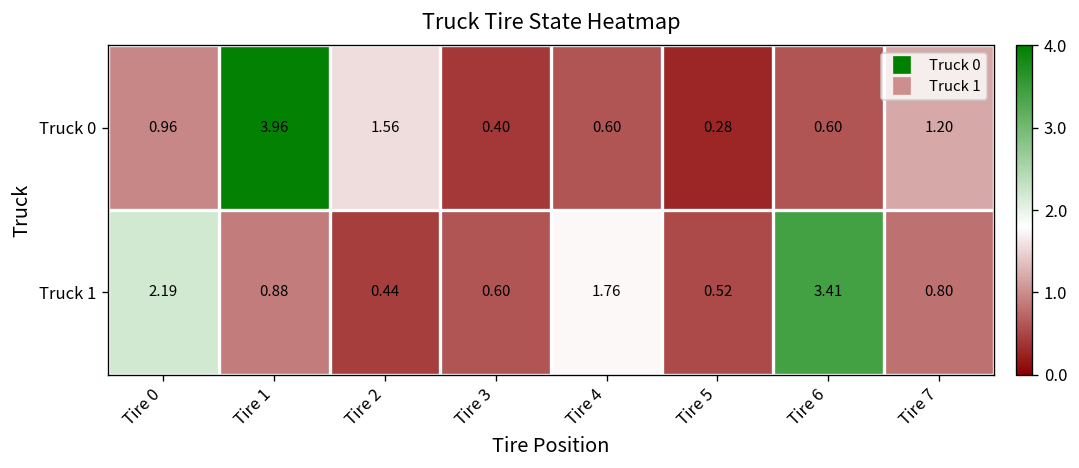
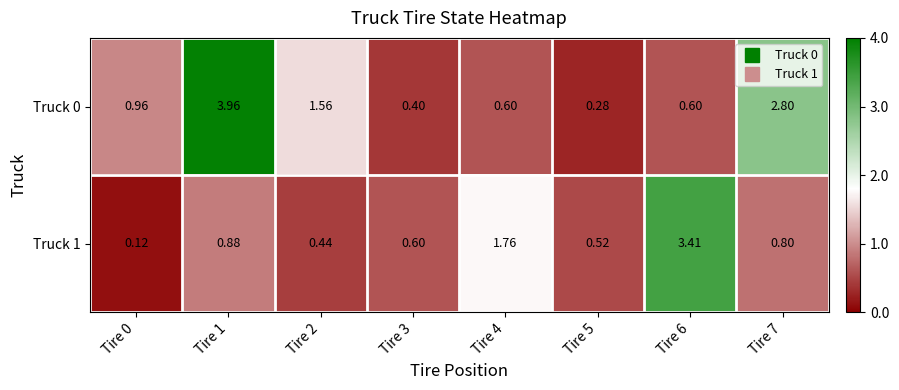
Truck 0, Tire 7: 1.20 -> 2.80
Truck 1, Tire 0: 2.19 -> 0.12
